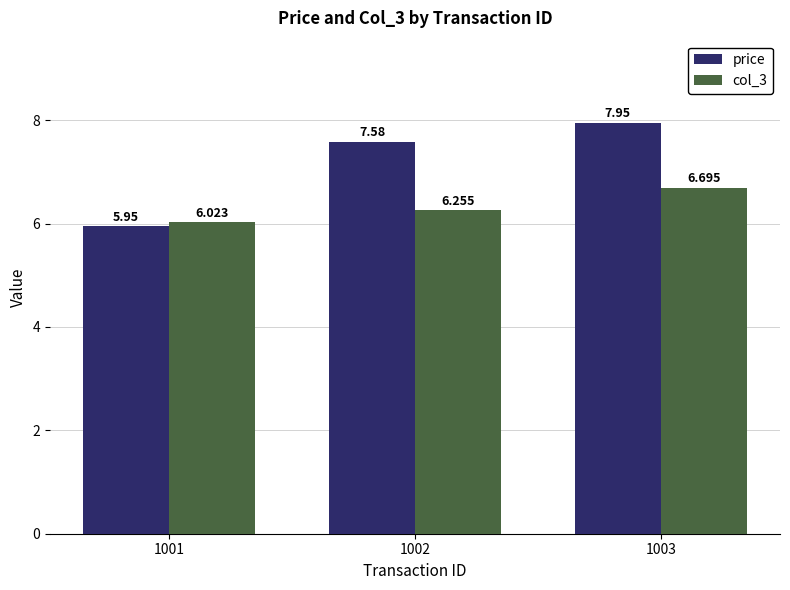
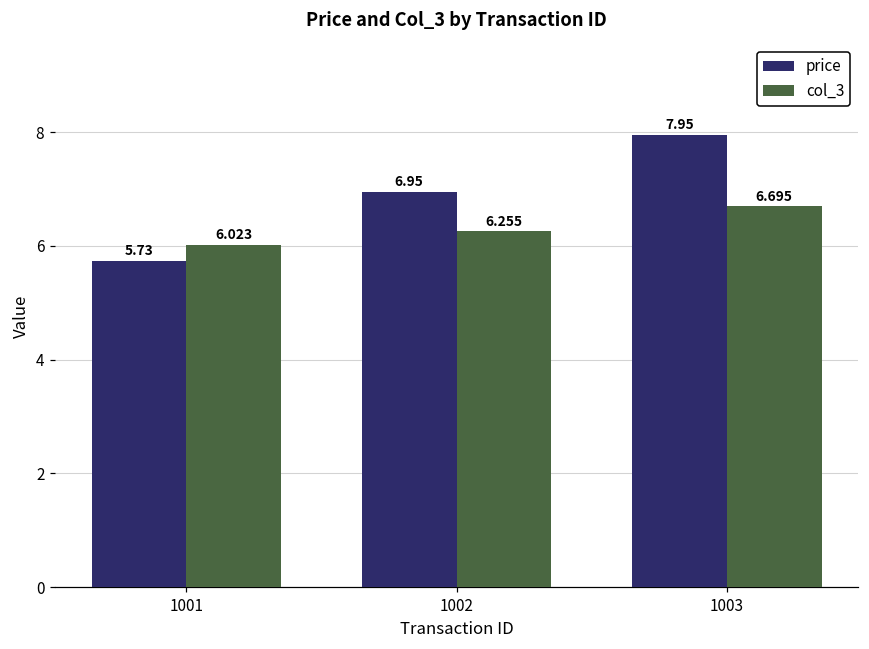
price, 1001: 5.95 -> 5.73
price, 1002: 7.58 -> 6.95
